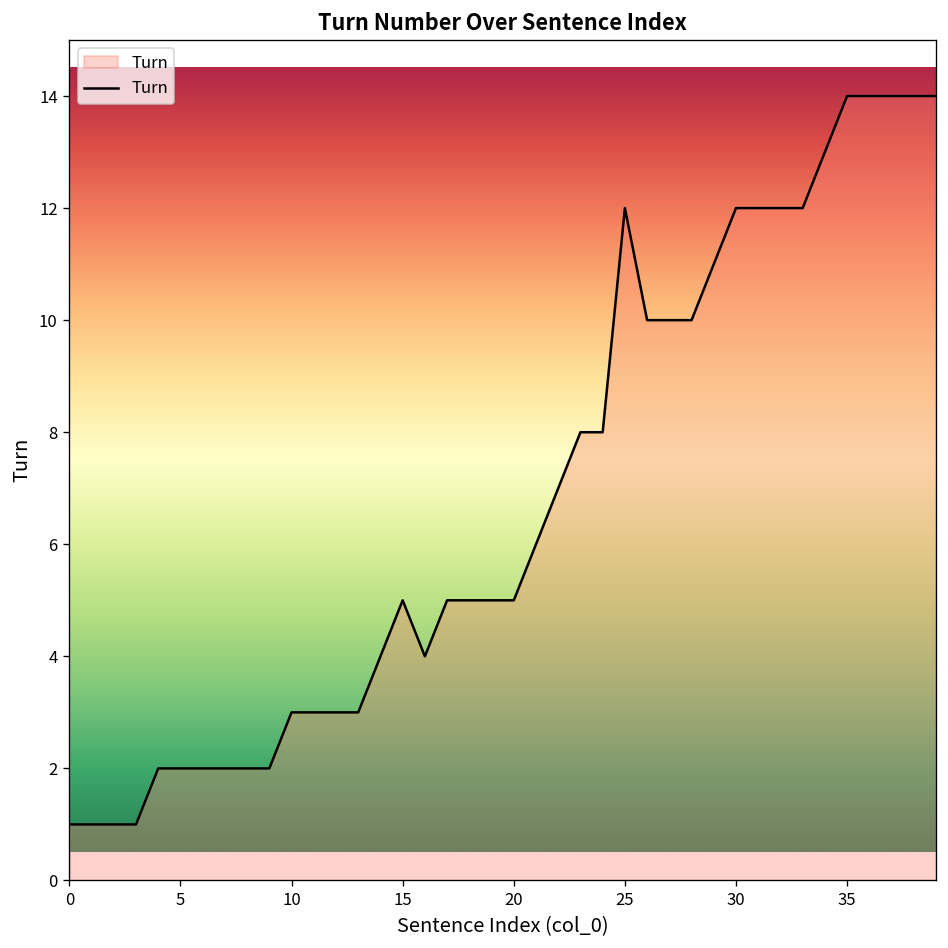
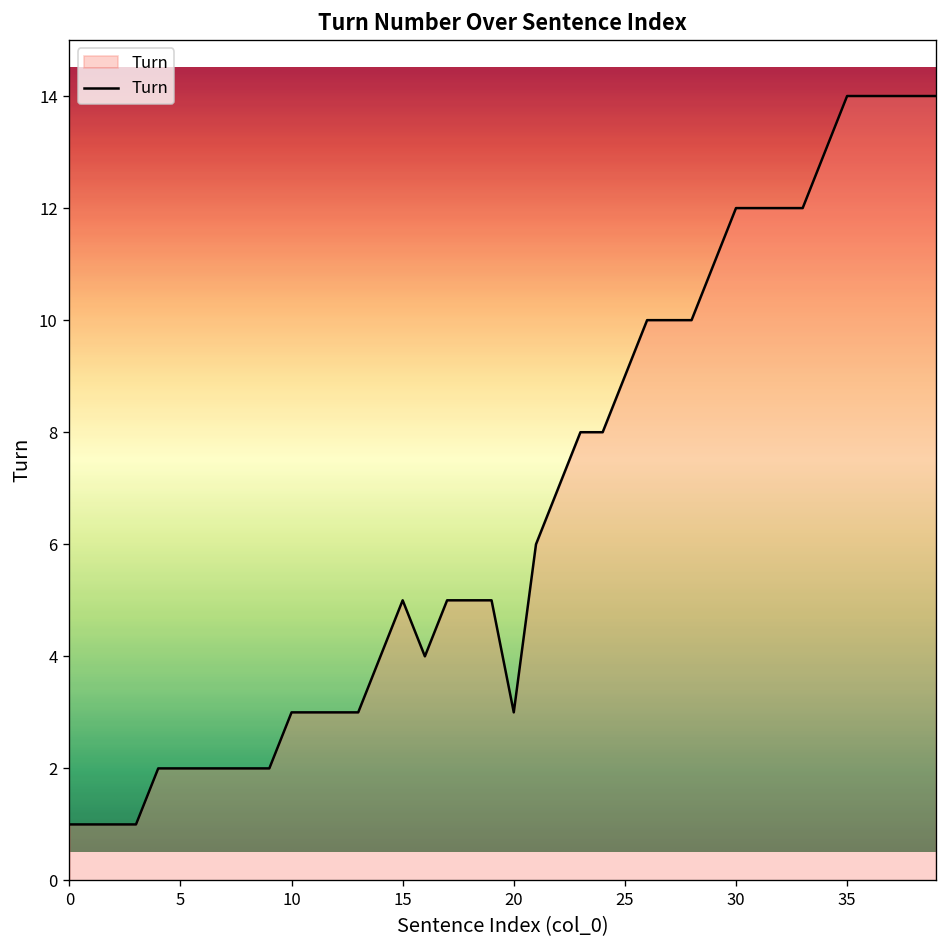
20: 5 -> 3
25: 12 -> 9
